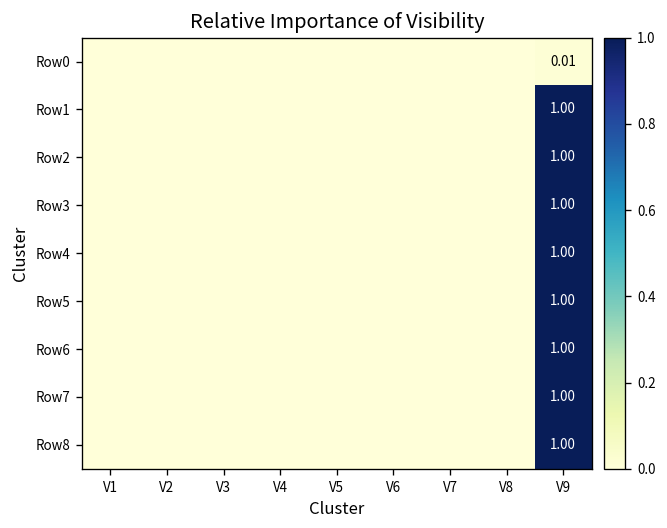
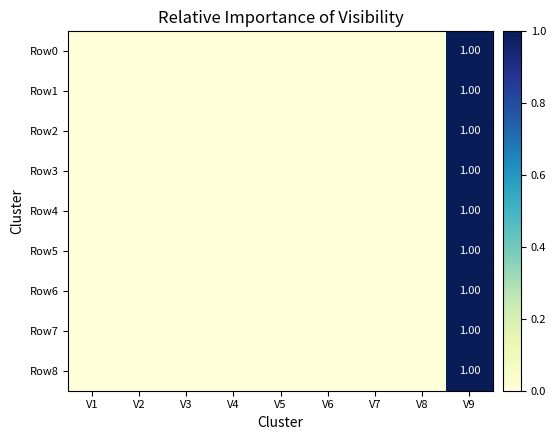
Row0, V9: 0.01 -> 1.00
